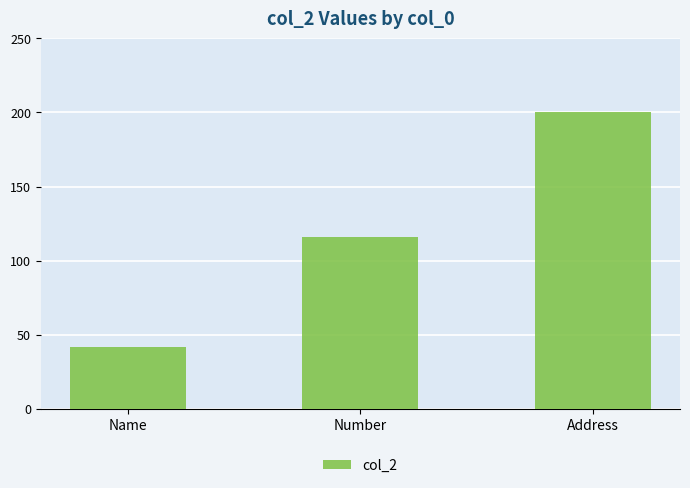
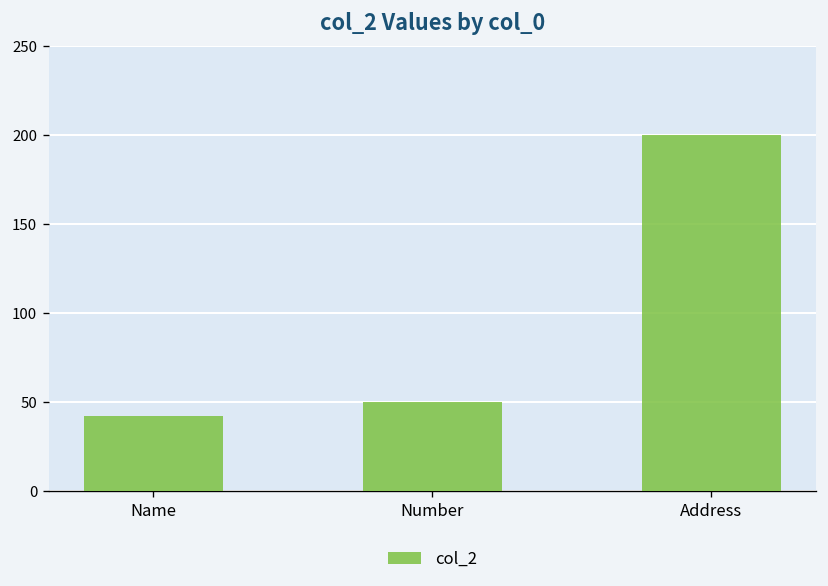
Number: 116 -> 50
